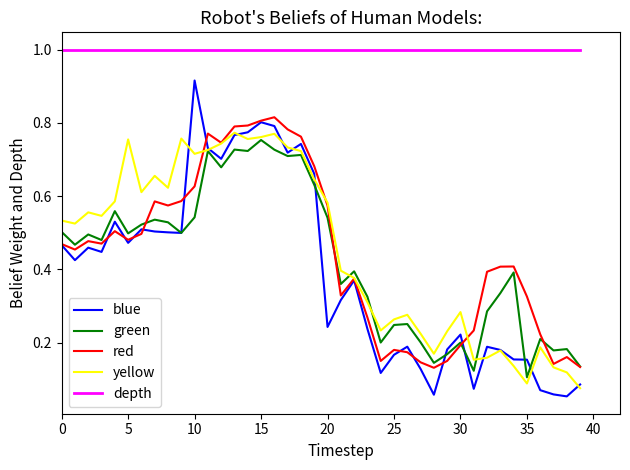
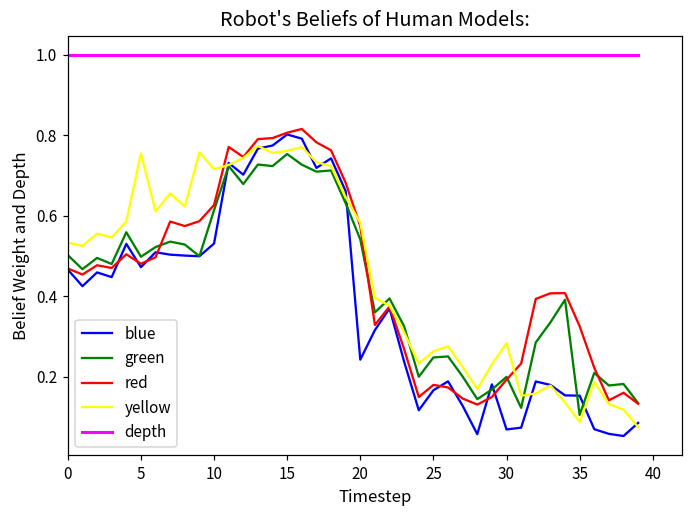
blue, 10: 0.92 -> 0.53
green, 10: 0.54 -> 0.61
blue, 30: 0.22 -> 0.07
